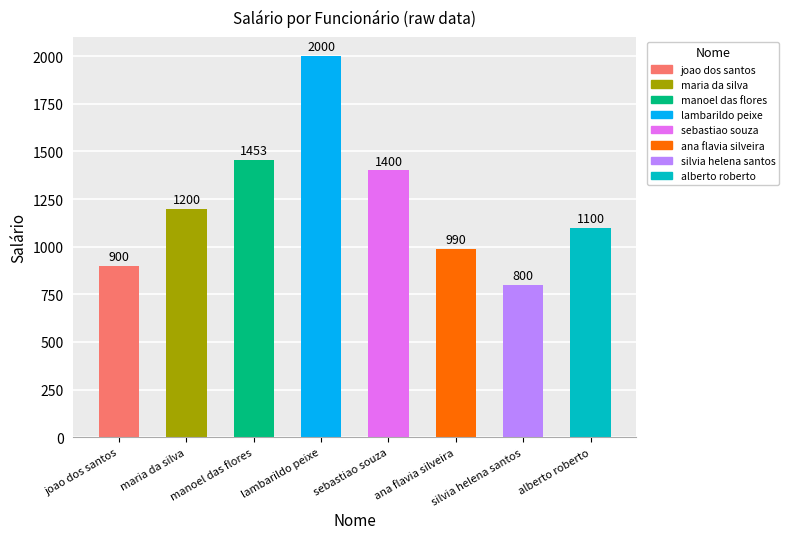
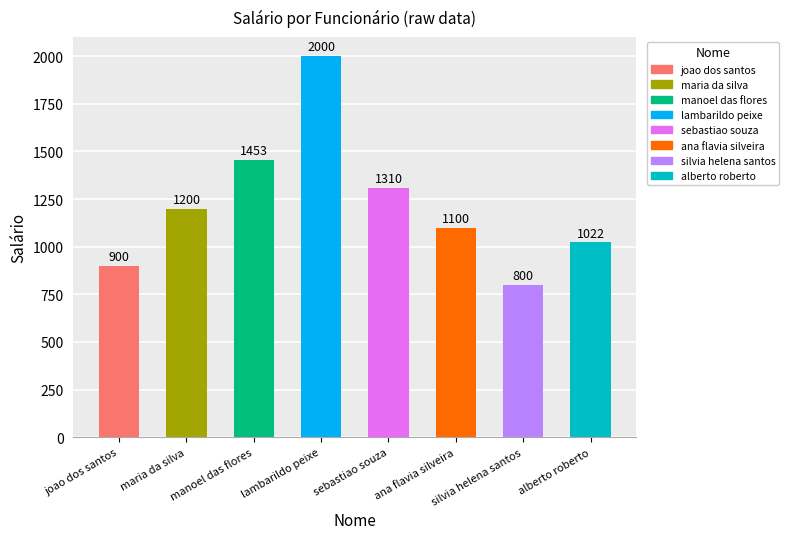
sebastiao souza: 1400 -> 1310
ana flavia silveira: 990 -> 1100
alberto roberto: 1100 -> 1022
